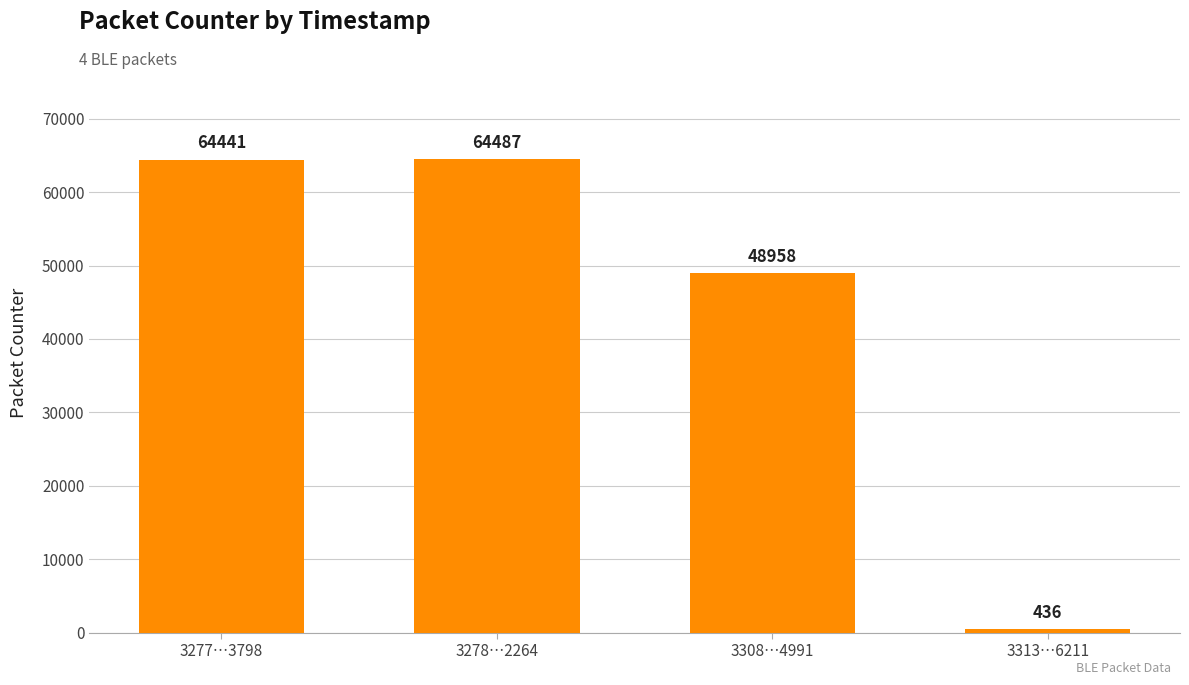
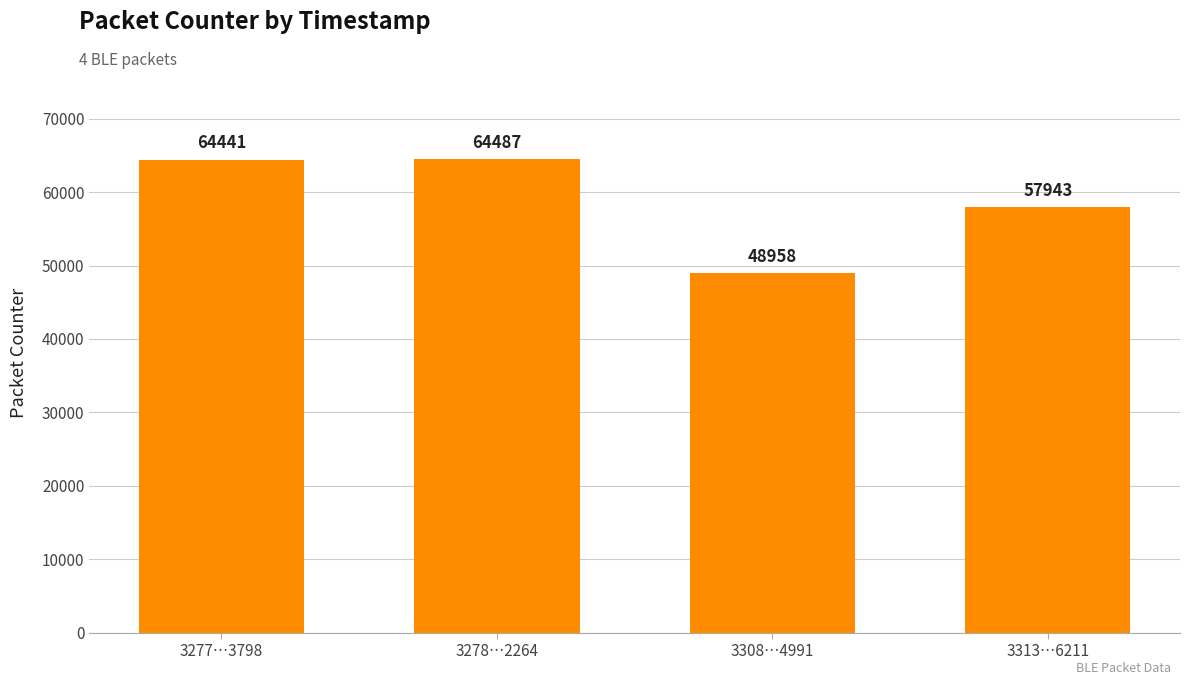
3313…6211: 436 -> 57943
